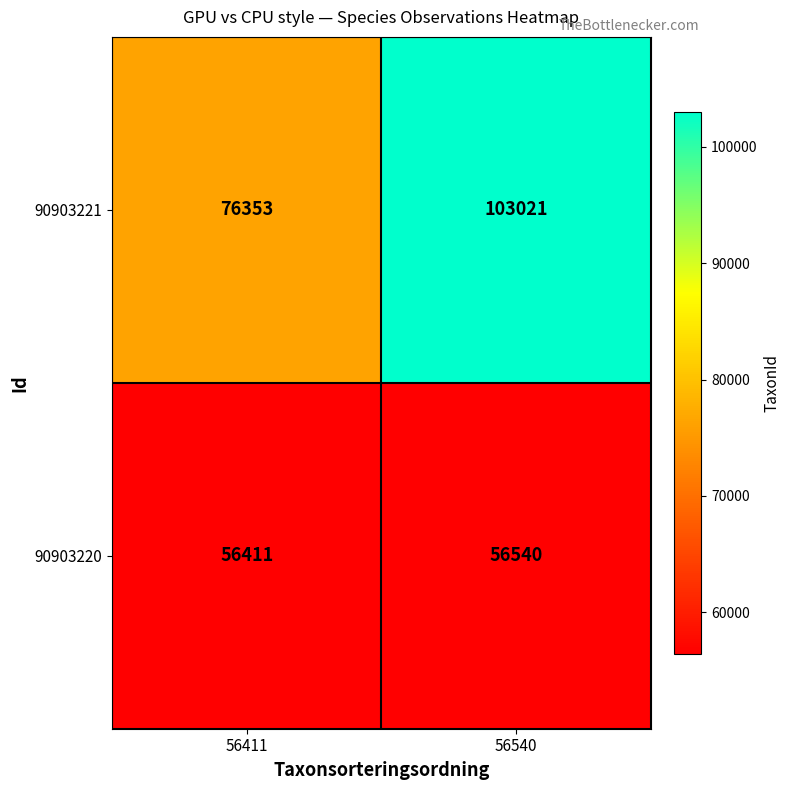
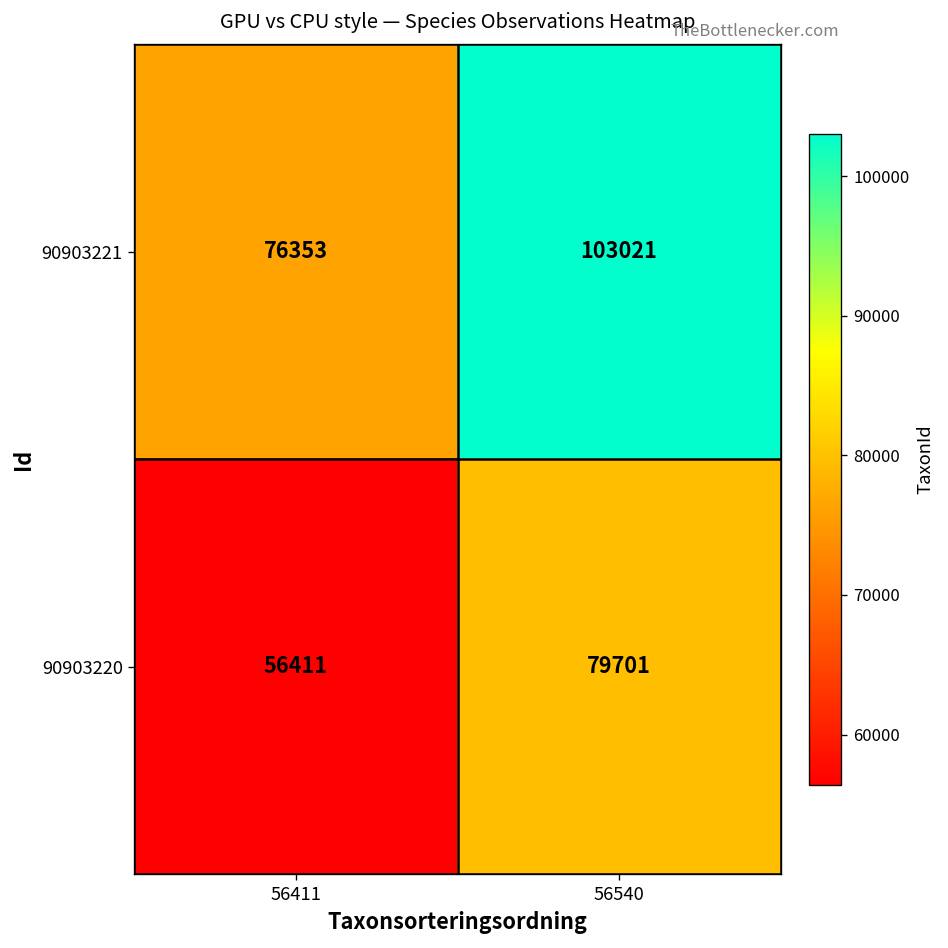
90903220, 56540: 56540 -> 79701
